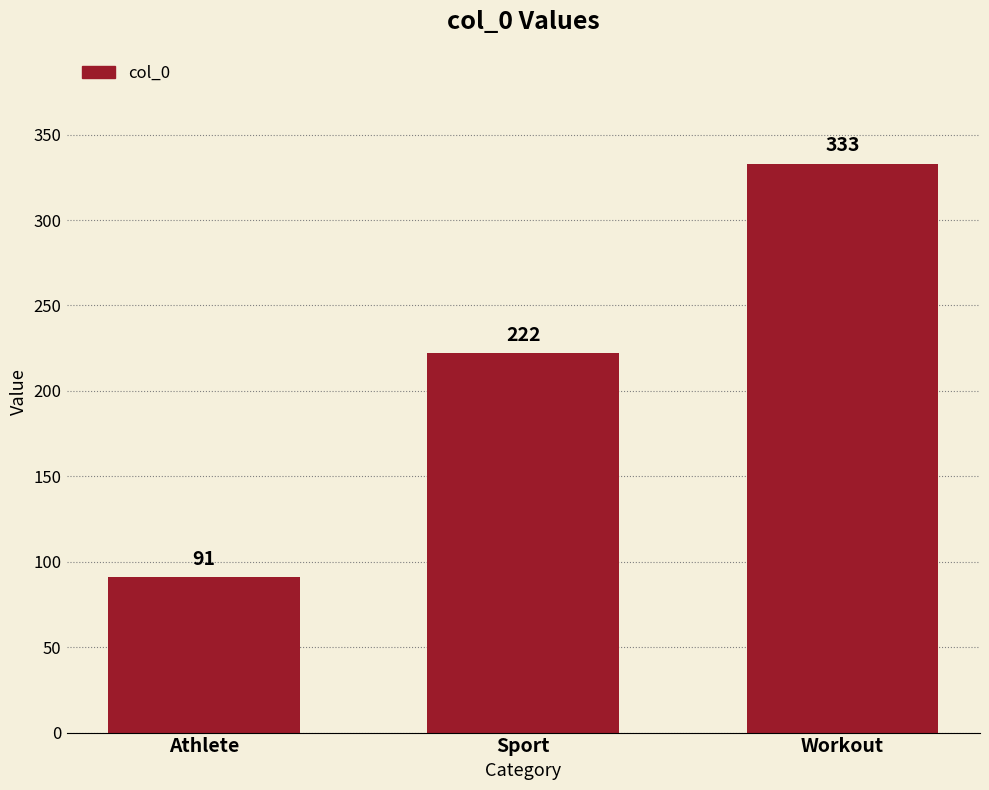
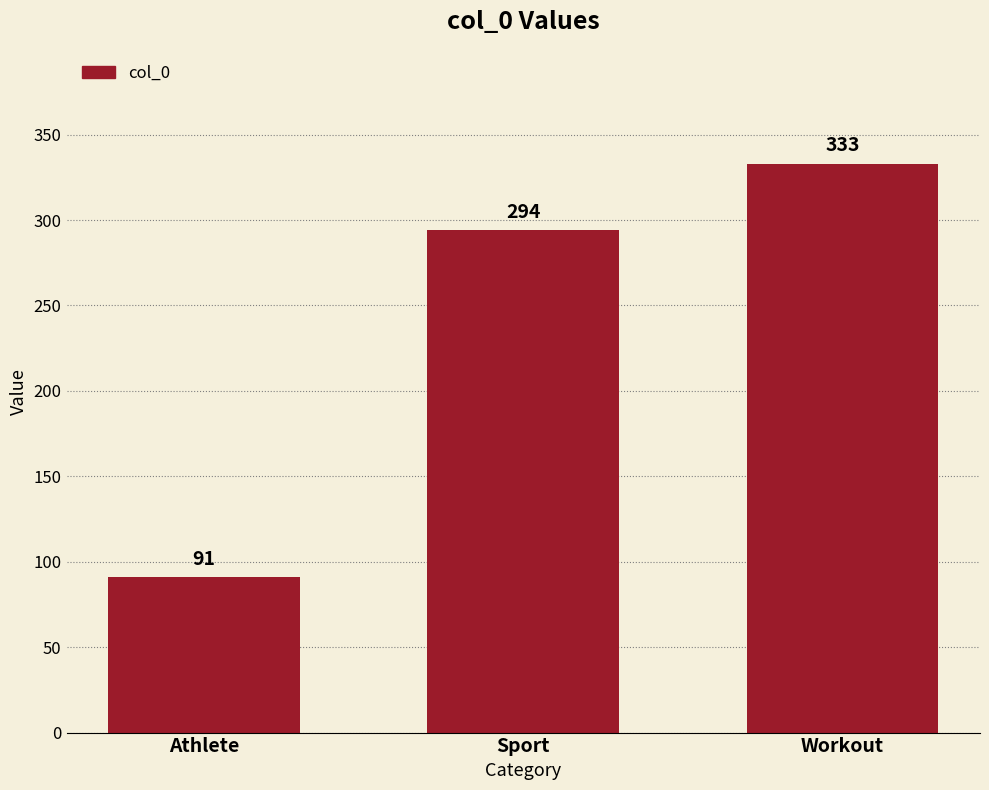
Sport: 222 -> 294
